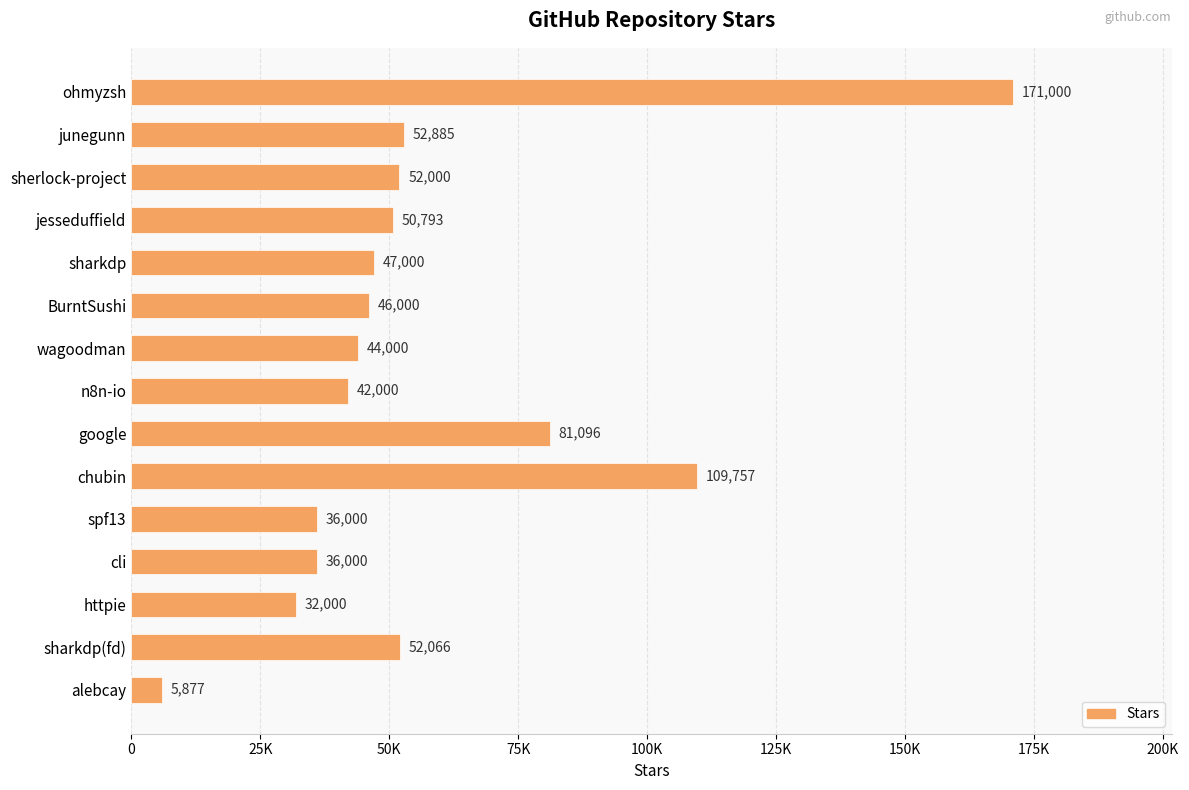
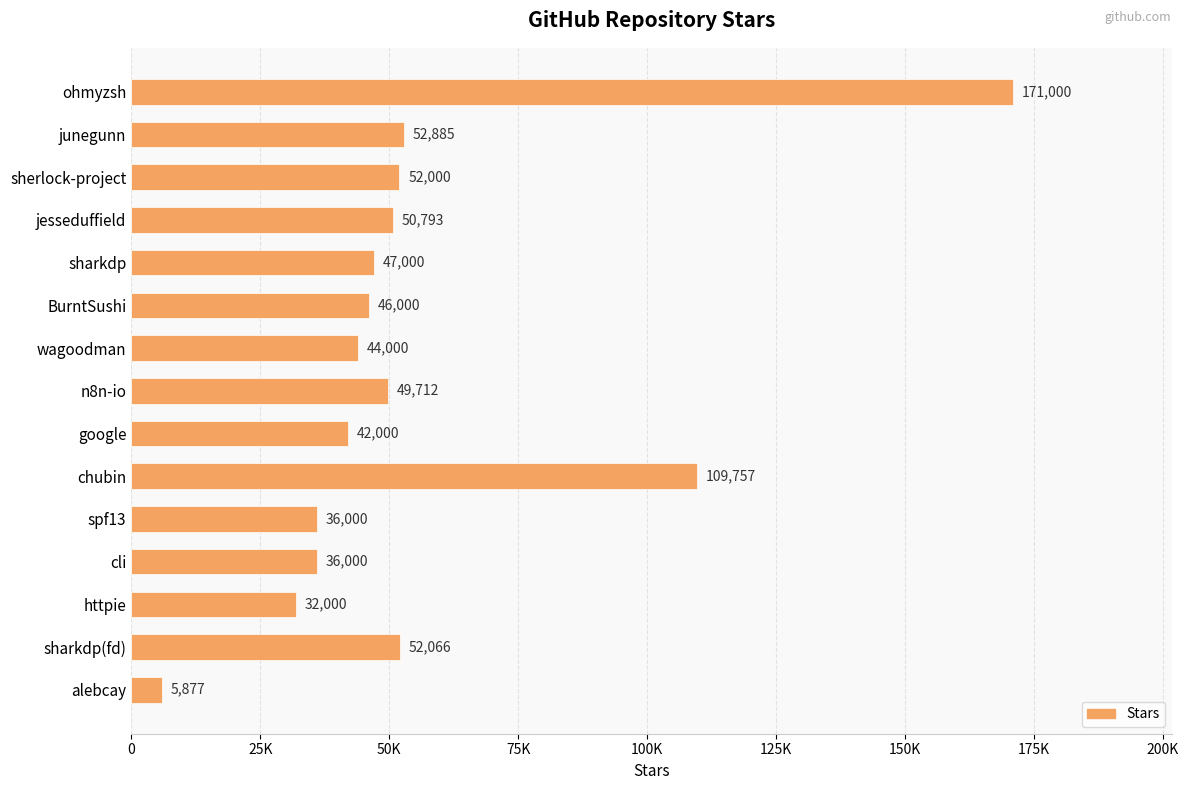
n8n-io: 42,000 -> 49,712
google: 81,096 -> 42,000
